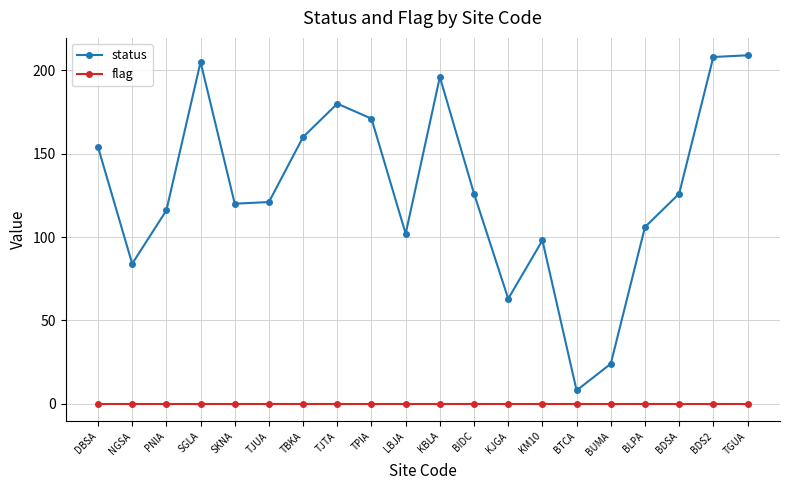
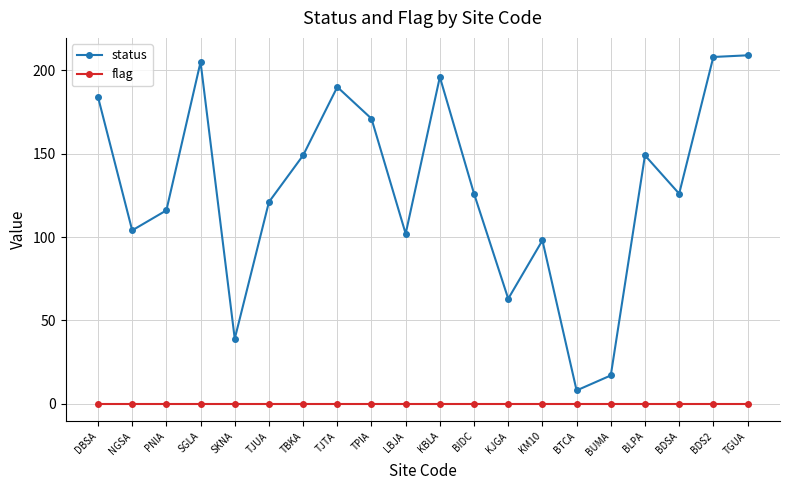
status, DBSA: 154 -> 184
status, NGSA: 84 -> 104
status, SKNA: 120 -> 39
status, TBKA: 160 -> 149
status, TJTA: 180 -> 190
status, BUMA: 24 -> 17
status, BLPA: 106 -> 149
